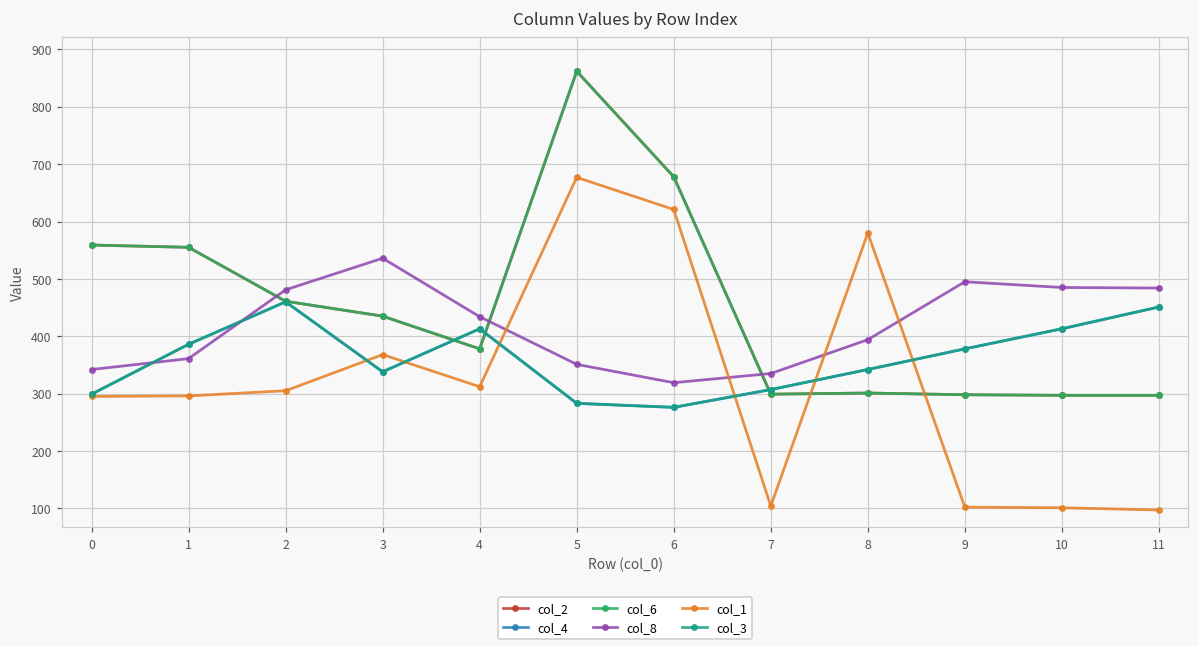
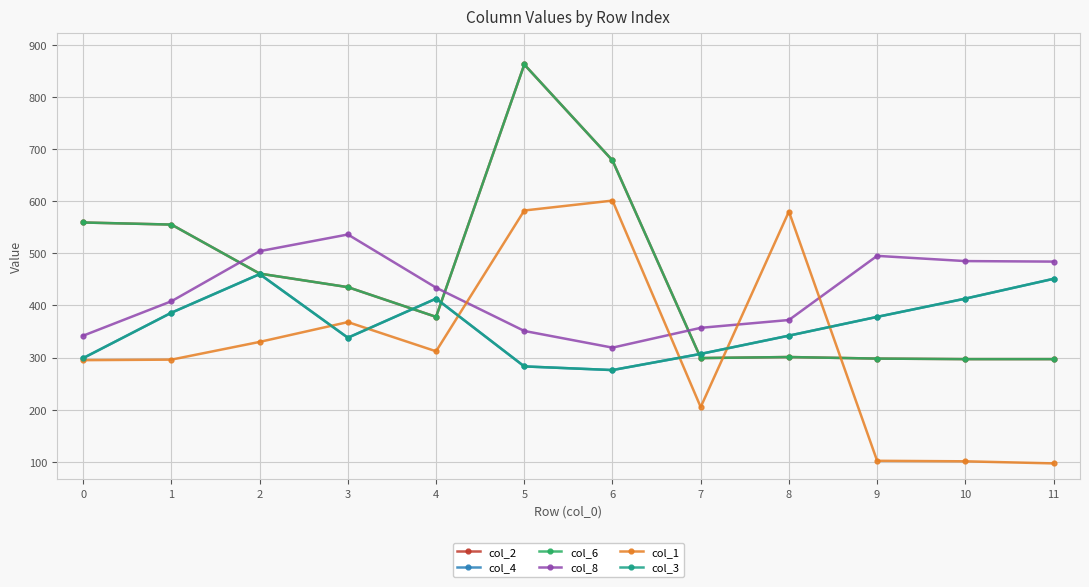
col_8, 1: 360 -> 410
col_8, 2: 480 -> 500
col_1, 2: 310 -> 330
col_1, 5: 680 -> 580
col_1, 6: 620 -> 600
col_8, 7: 340 -> 360
col_1, 7: 100 -> 210
col_8, 8: 390 -> 370
